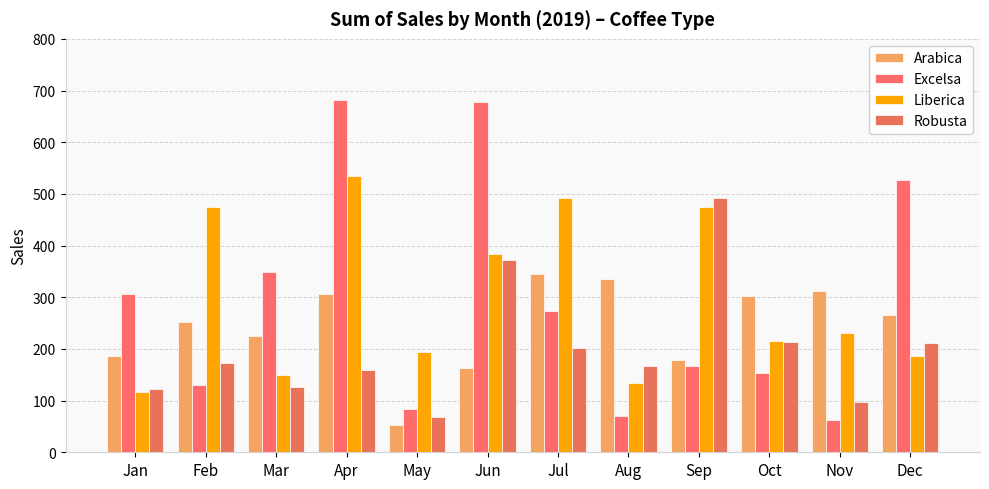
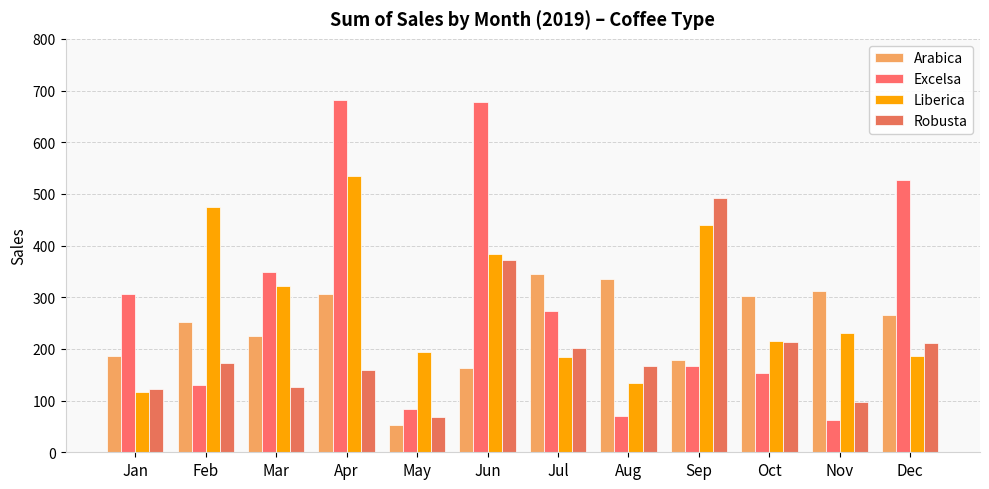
Liberica, Mar: 150 -> 320
Liberica, Jul: 490 -> 180
Liberica, Sep: 470 -> 440
